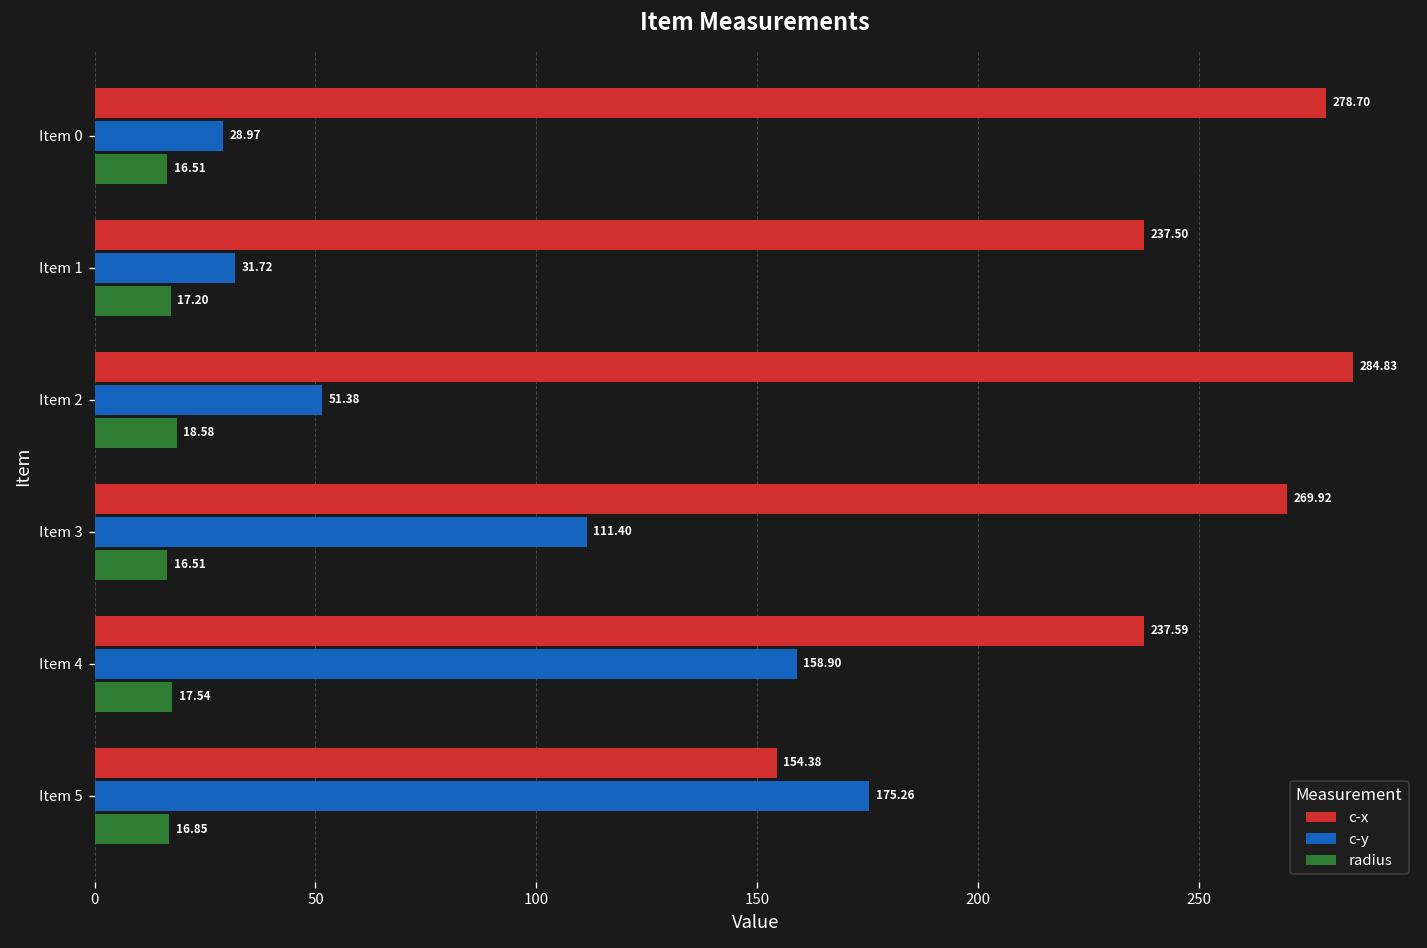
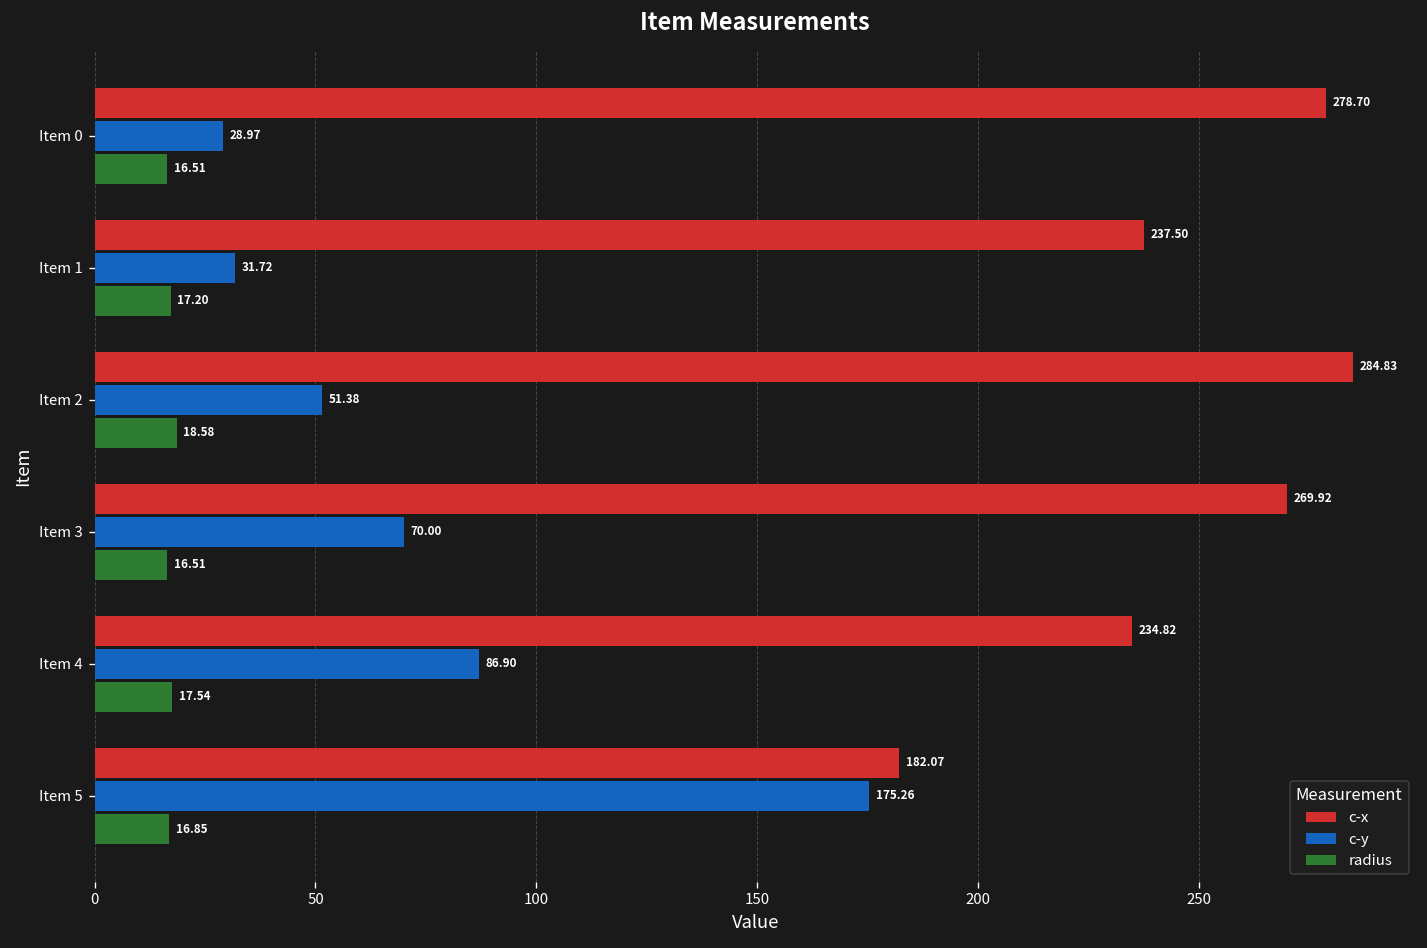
c-y, Item 3: 111.40 -> 70.00
c-x, Item 4: 237.59 -> 234.82
c-y, Item 4: 158.90 -> 86.90
c-x, Item 5: 154.38 -> 182.07
